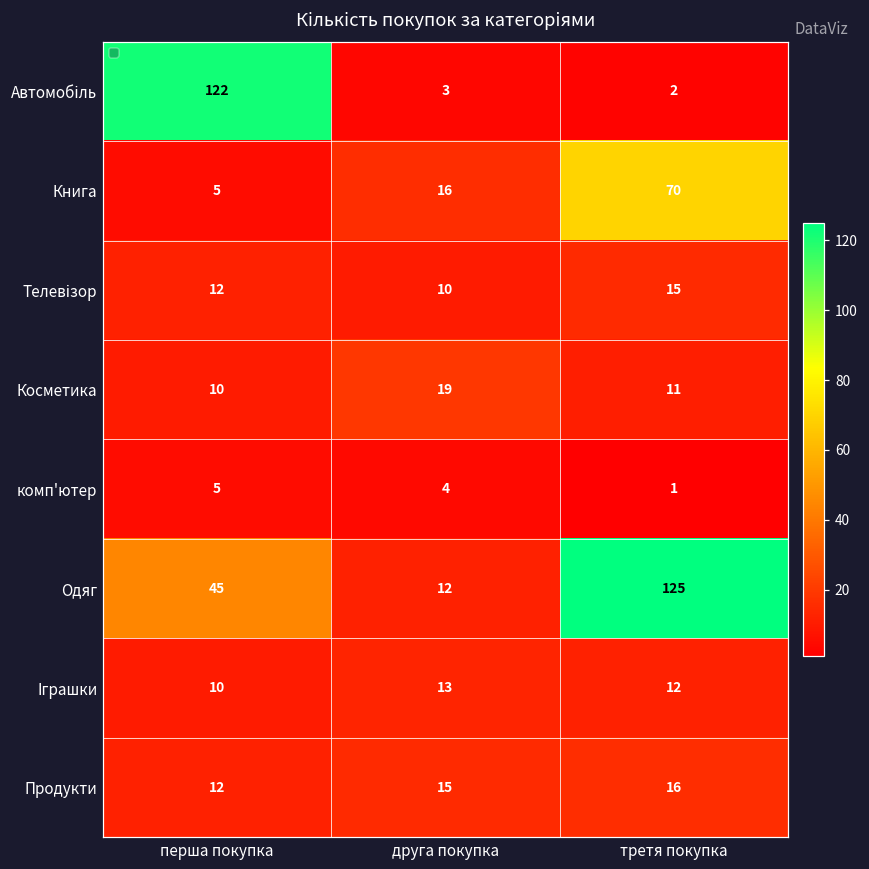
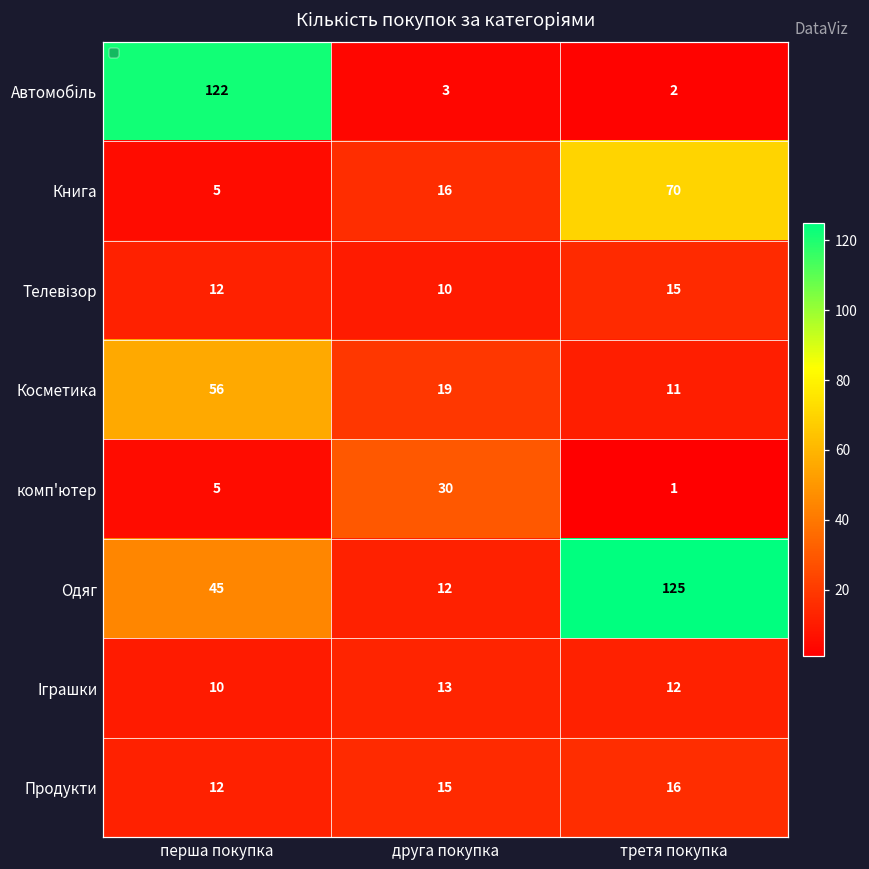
Косметика, перша покупка: 10 -> 56
комп'ютер, друга покупка: 4 -> 30
